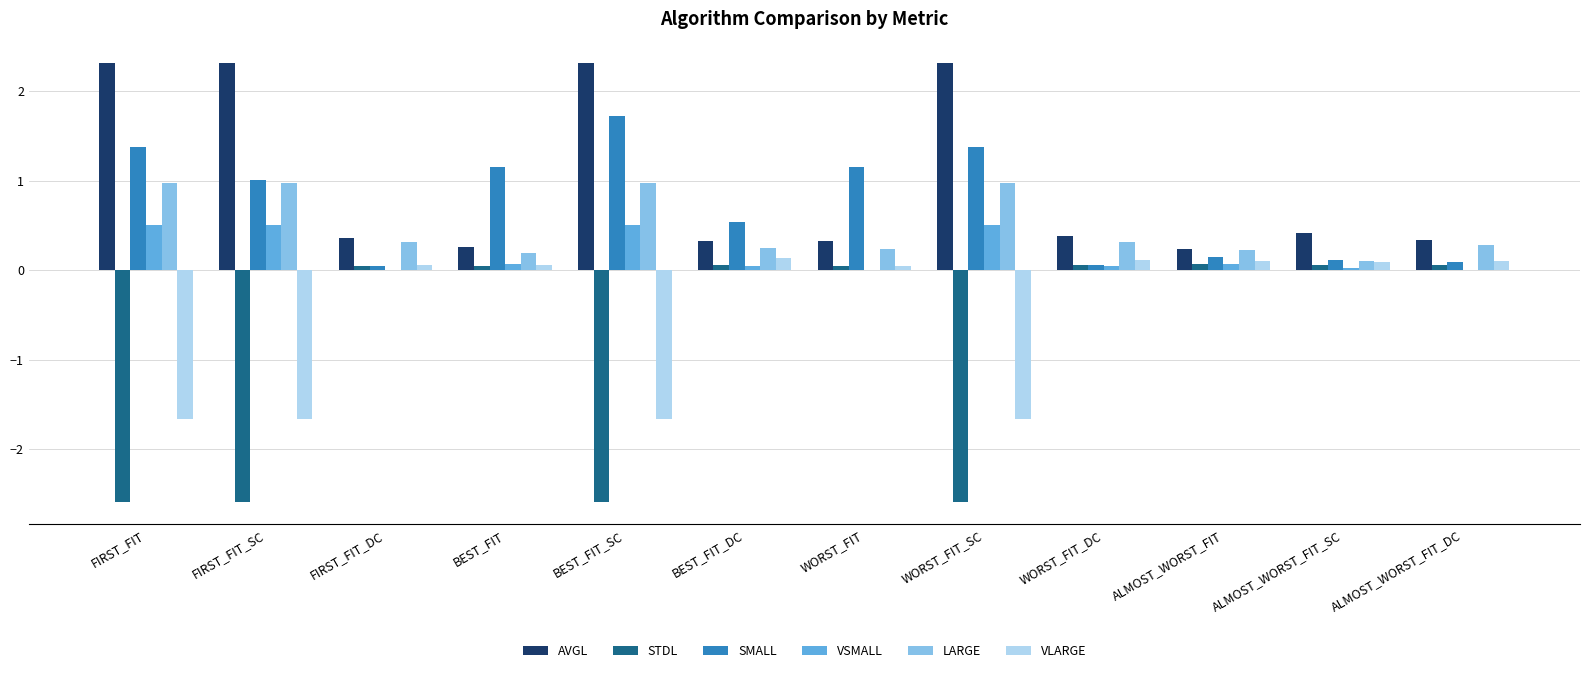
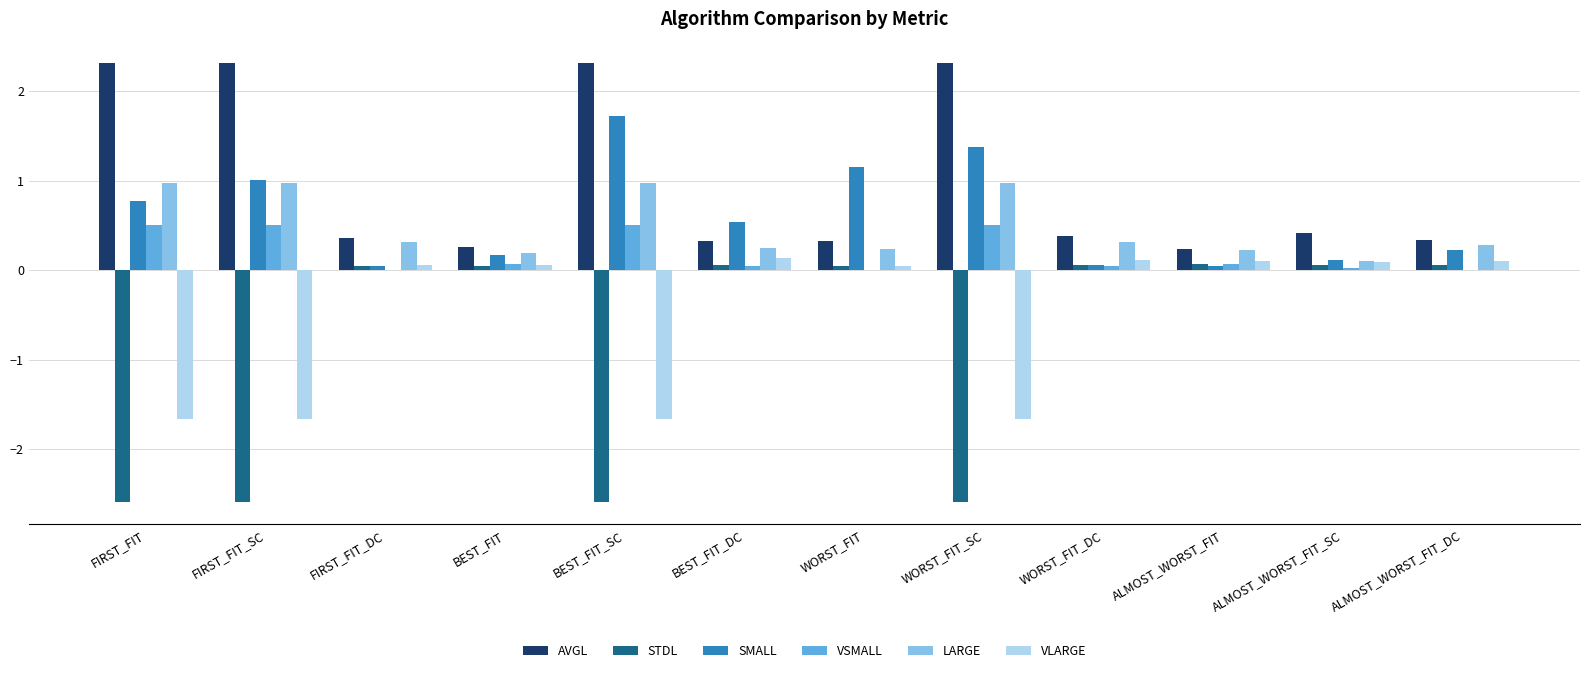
SMALL, FIRST_FIT: 1.4 -> 0.8
SMALL, BEST_FIT: 1.2 -> 0.2
SMALL, ALMOST_WORST_FIT: 0.2 -> 0.0
SMALL, ALMOST_WORST_FIT_DC: 0.1 -> 0.2
